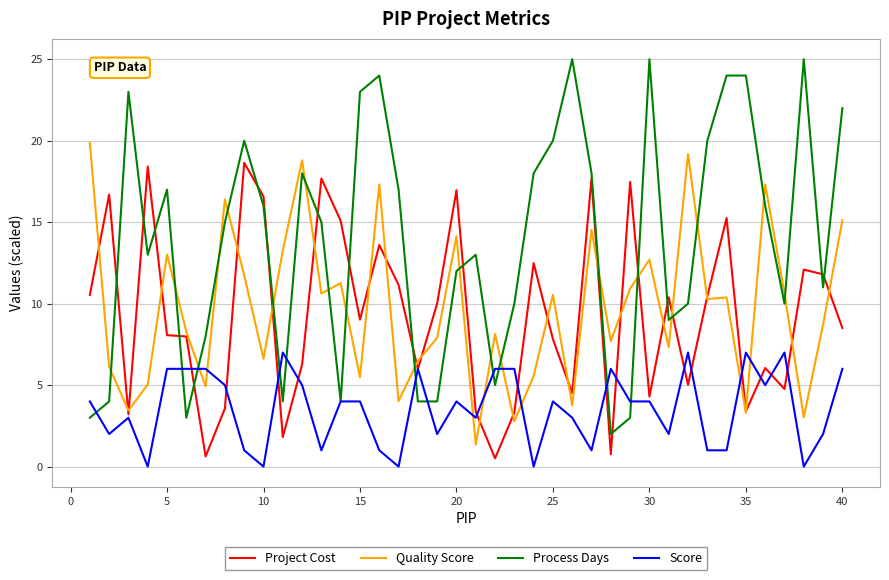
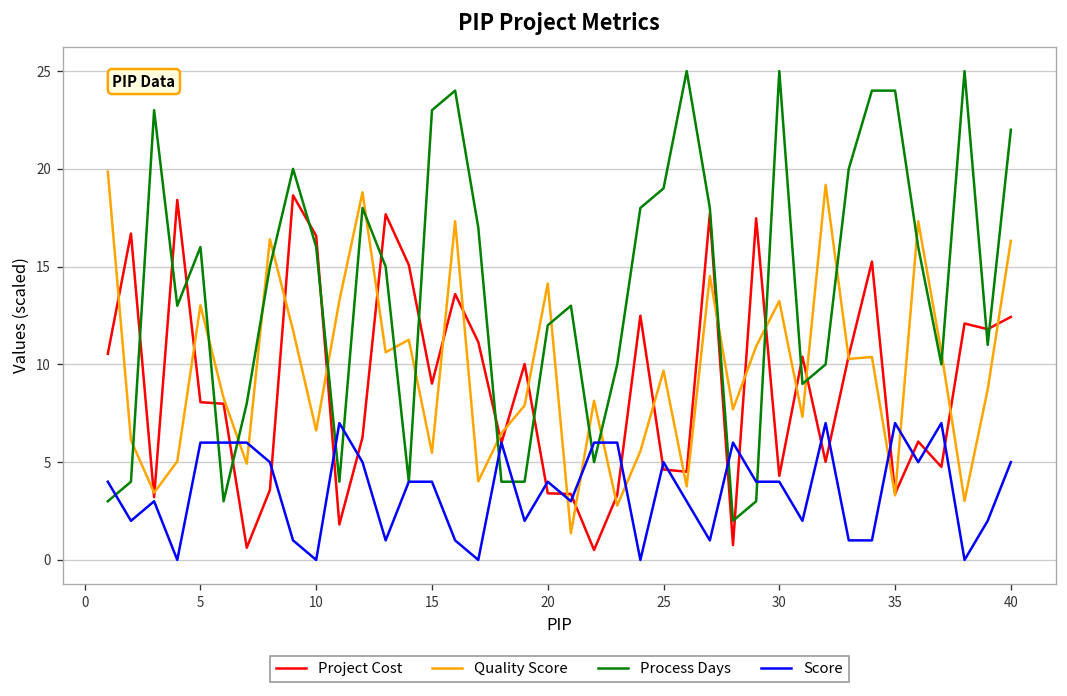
Process Days, 5: 17 -> 16
Project Cost, 20: 17.0 -> 3.4
Project Cost, 25: 7.8 -> 4.6
Quality Score, 25: 10.5 -> 9.7
Process Days, 25: 20 -> 19
Score, 25: 4 -> 5
Quality Score, 30: 12.7 -> 13.2
Project Cost, 40: 8.5 -> 12.4
Quality Score, 40: 15.1 -> 16.3
Score, 40: 6 -> 5
